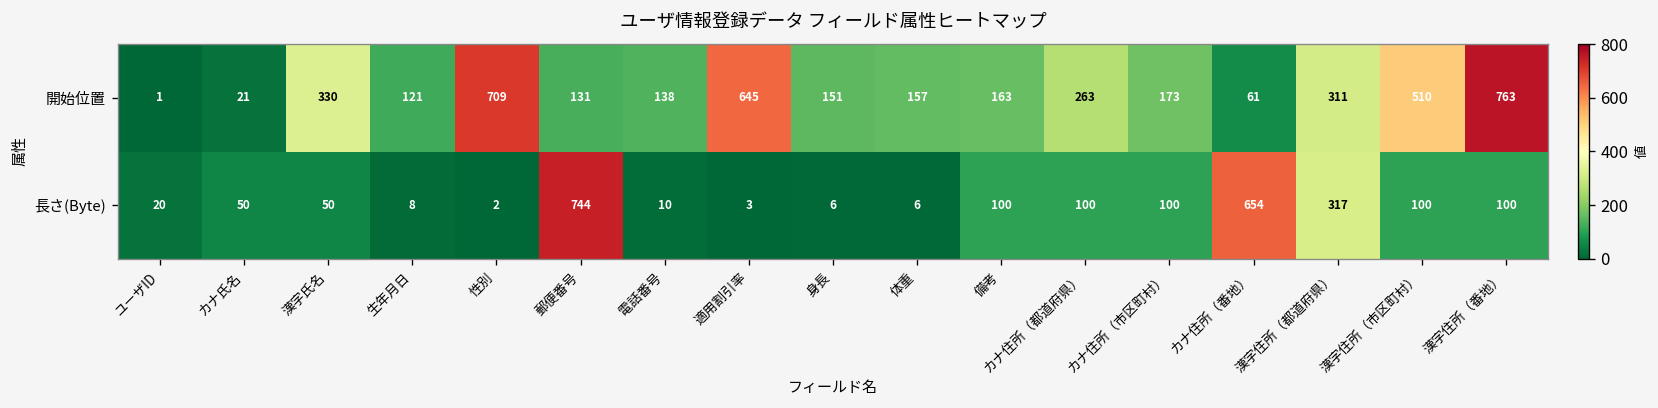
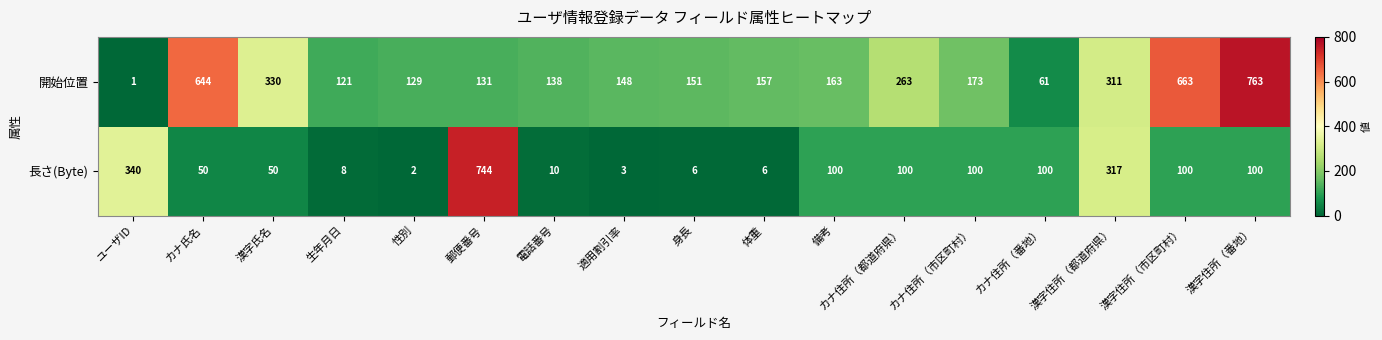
開始位置, カナ氏名: 21 -> 644
開始位置, 性別: 709 -> 129
開始位置, 適用割引率: 645 -> 148
開始位置, 漢字住所（市区町村）: 510 -> 663
長さ(Byte), ユーザID: 20 -> 340
長さ(Byte), カナ住所（番地）: 654 -> 100
